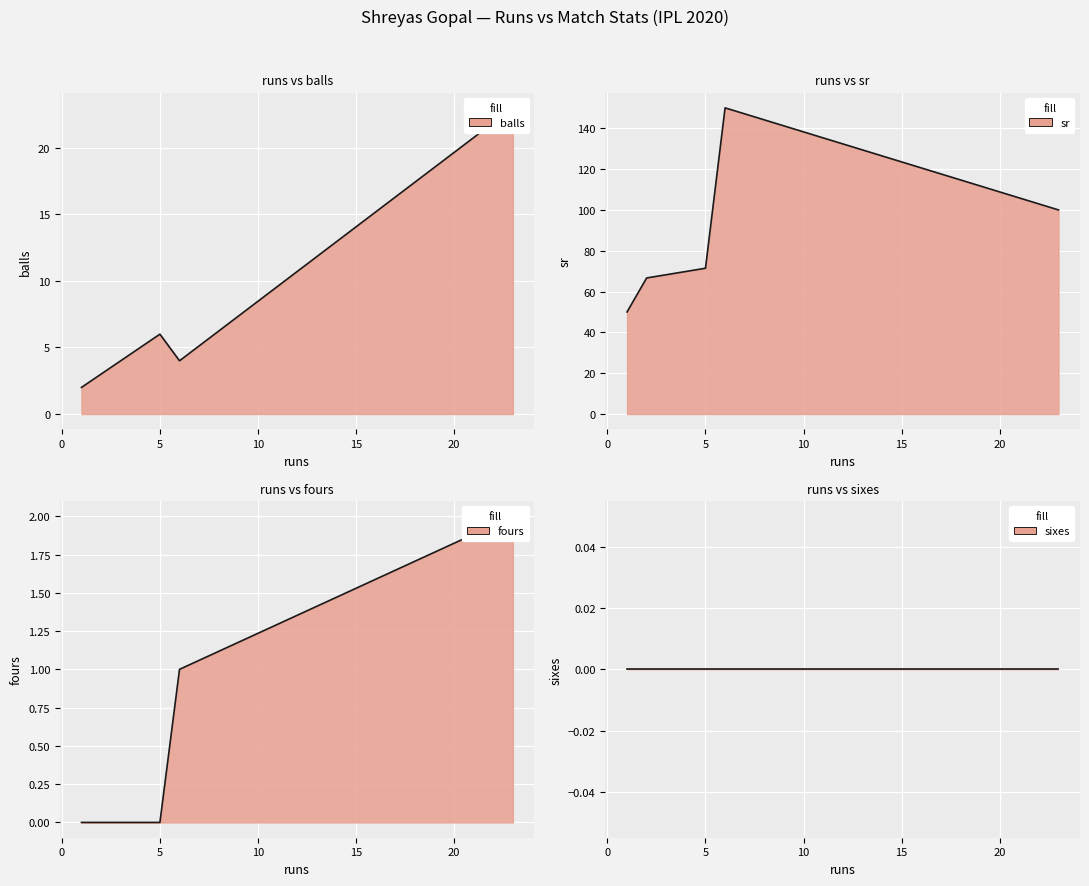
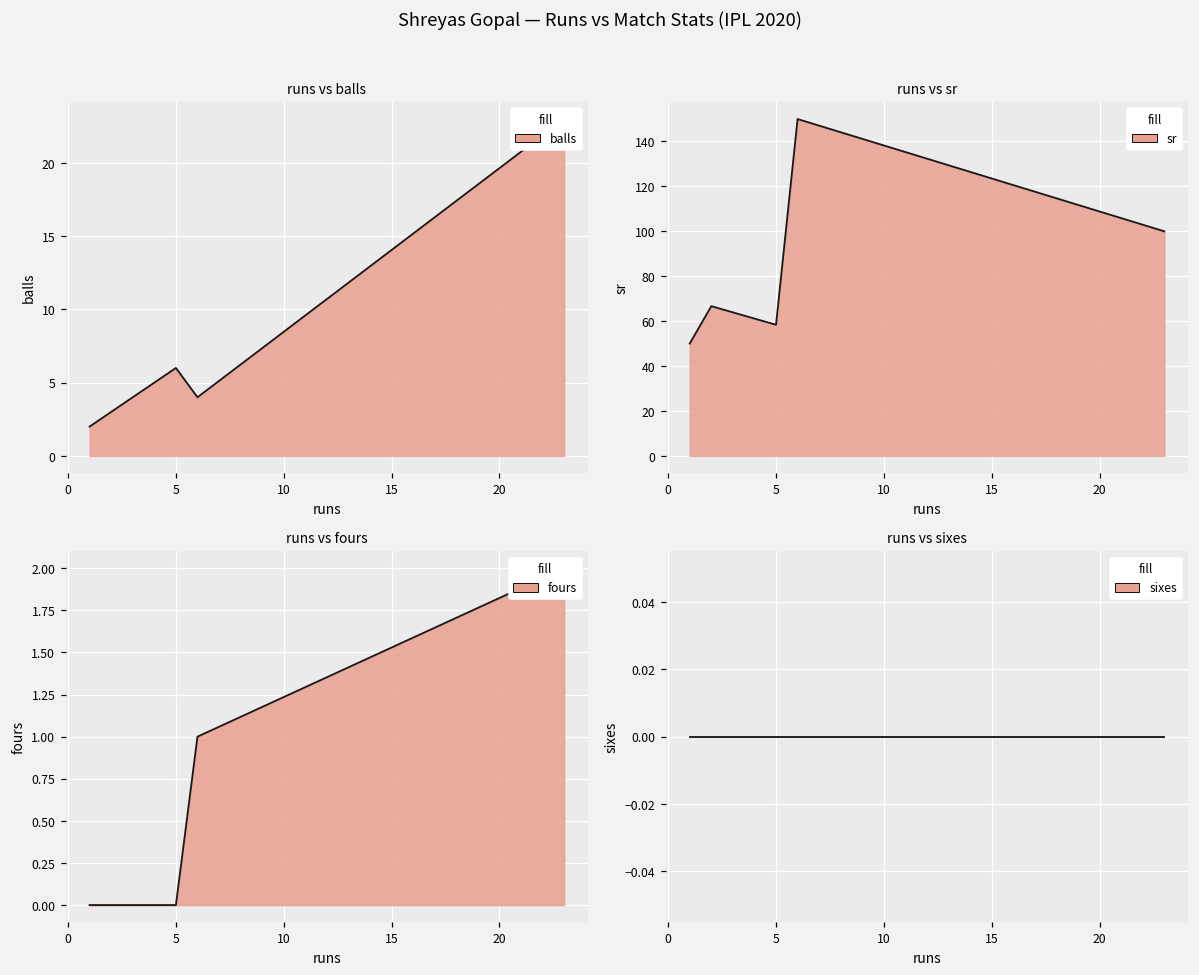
runs vs sr, 5: 71 -> 58
